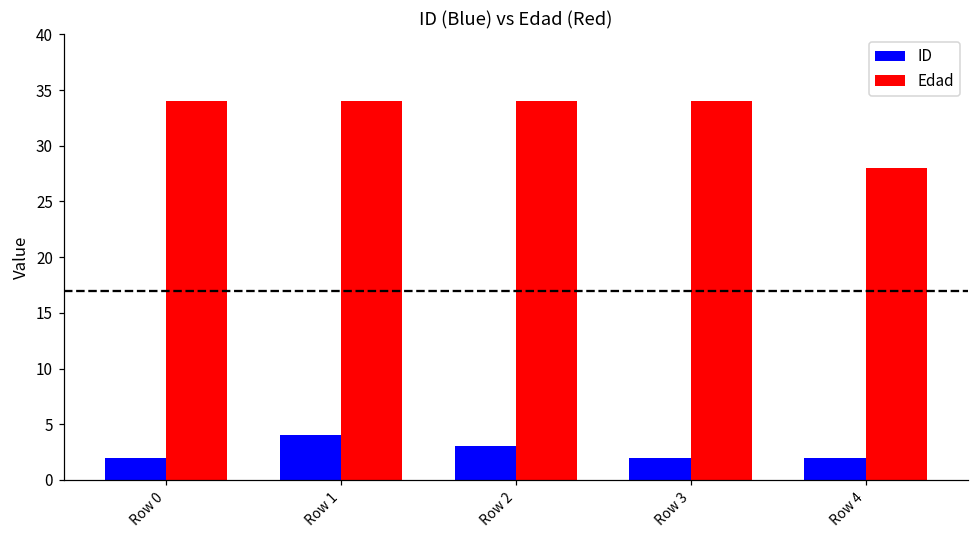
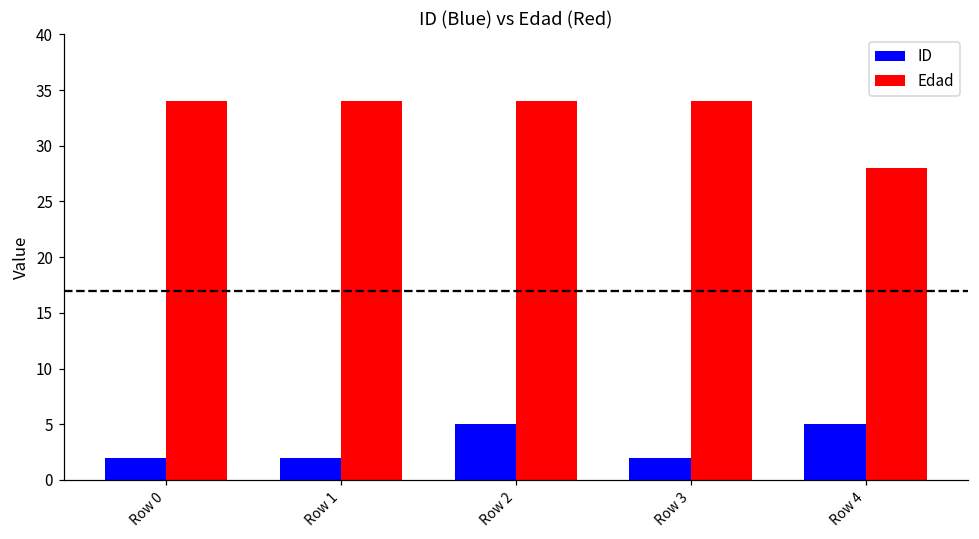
ID, Row 1: 4 -> 2
ID, Row 2: 3 -> 5
ID, Row 4: 2 -> 5
